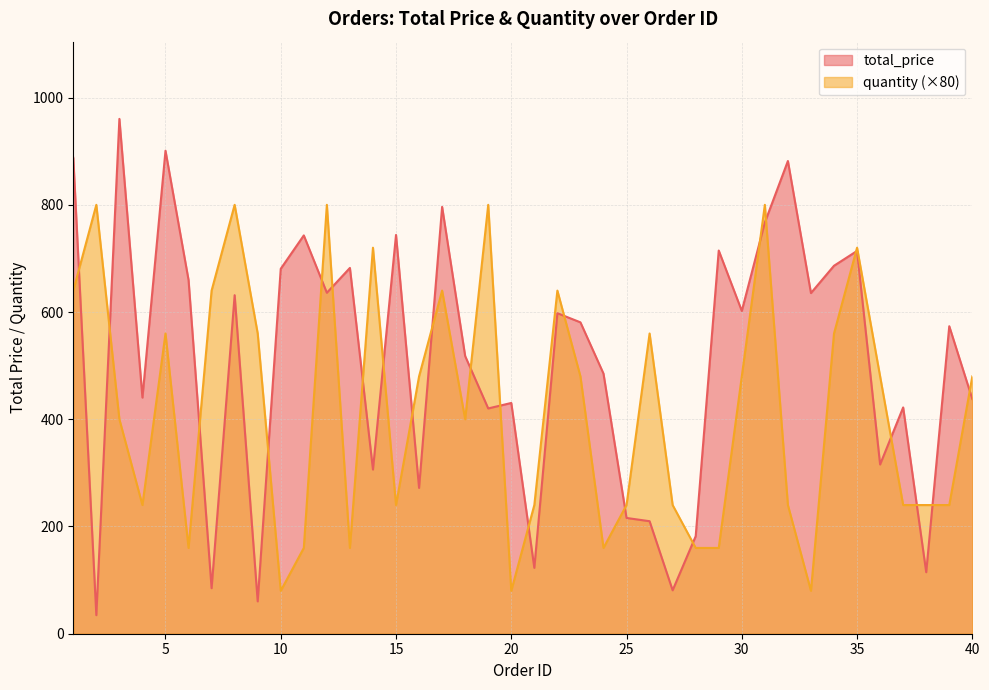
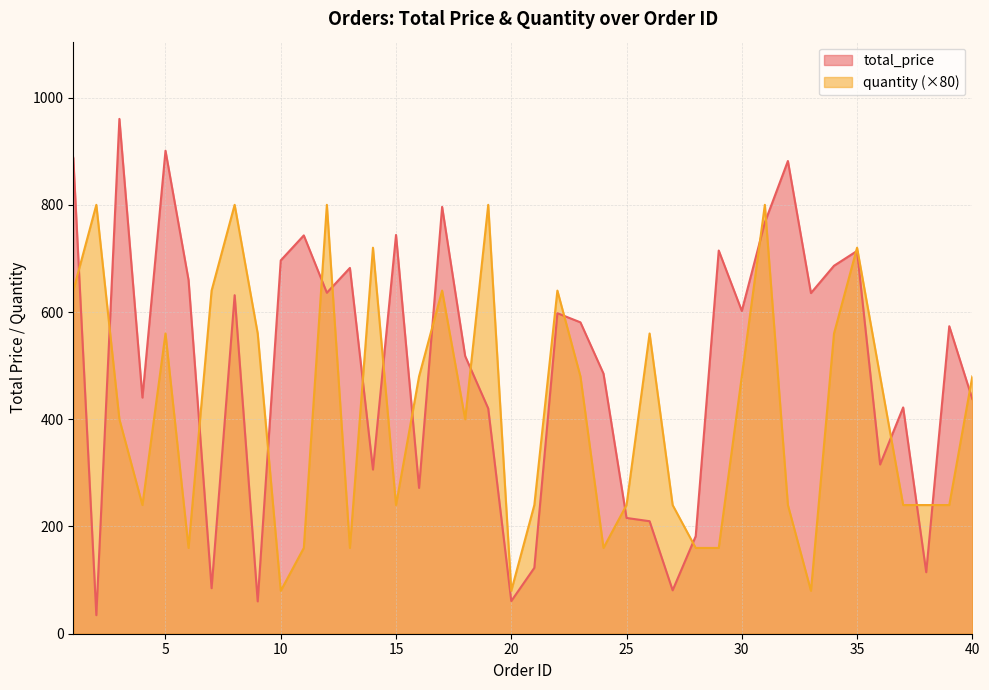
total_price, 10: 680 -> 700
total_price, 20: 430 -> 60
